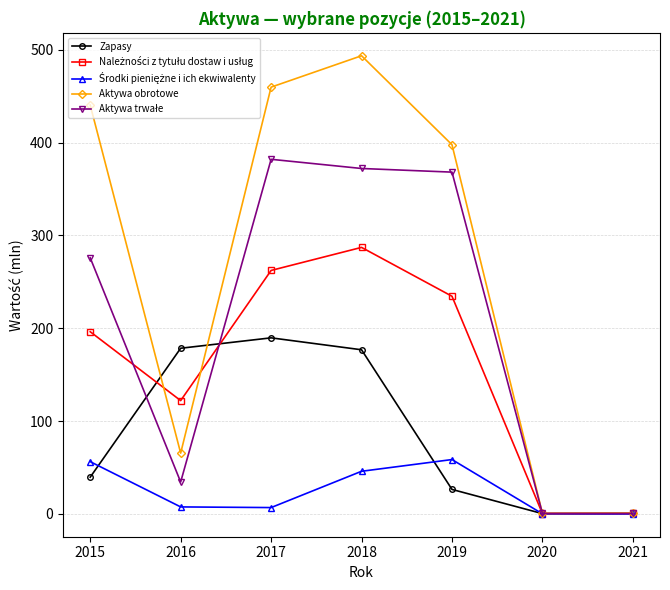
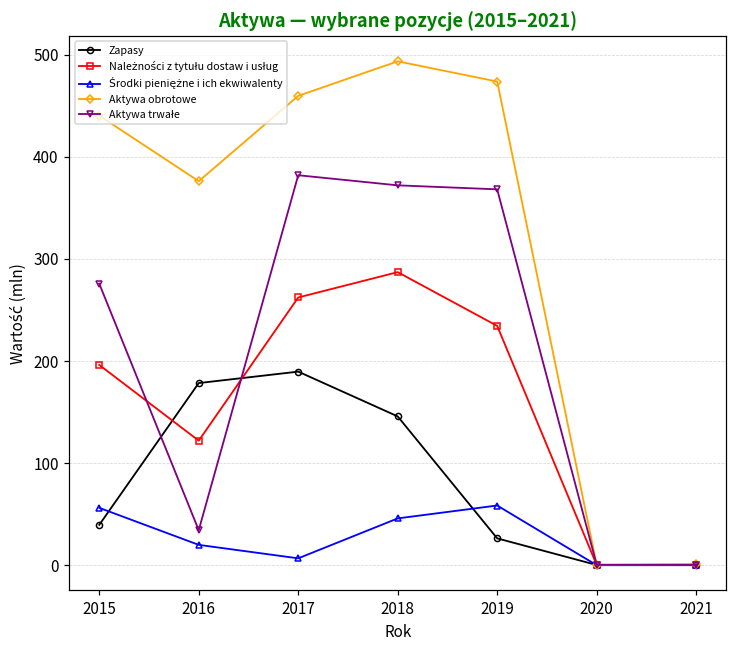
Środki pieniężne i ich ekwiwalenty, 2016: 10 -> 20
Aktywa obrotowe, 2016: 70 -> 380
Zapasy, 2018: 180 -> 150
Aktywa obrotowe, 2019: 400 -> 470
